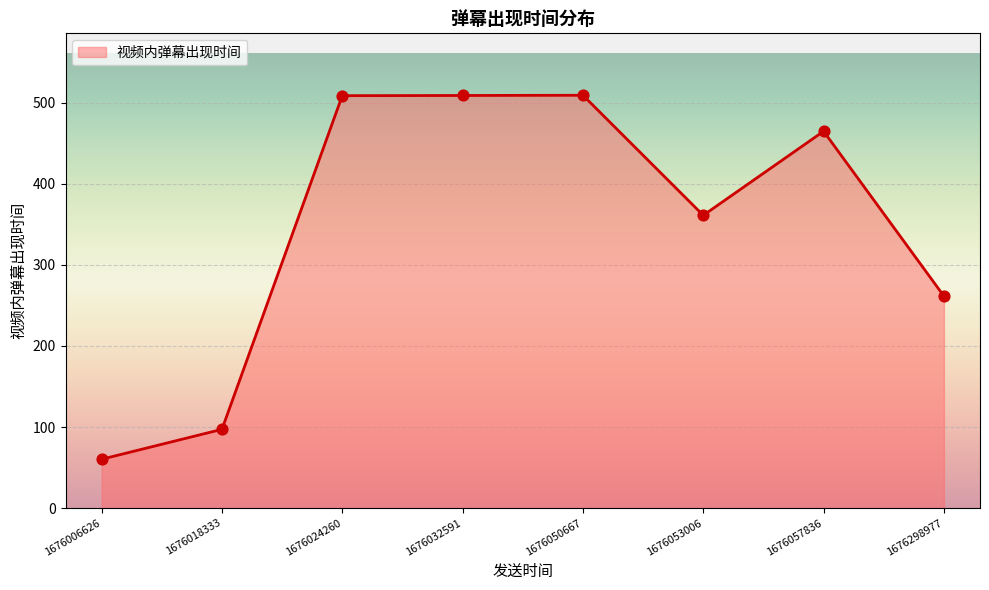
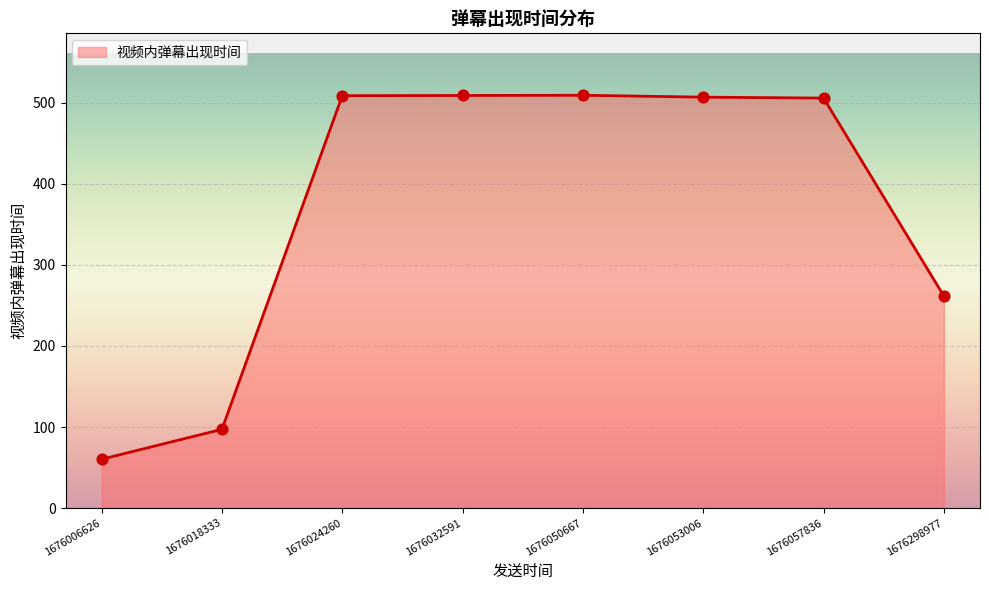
1676053006: 360 -> 510
1676057836: 460 -> 510
